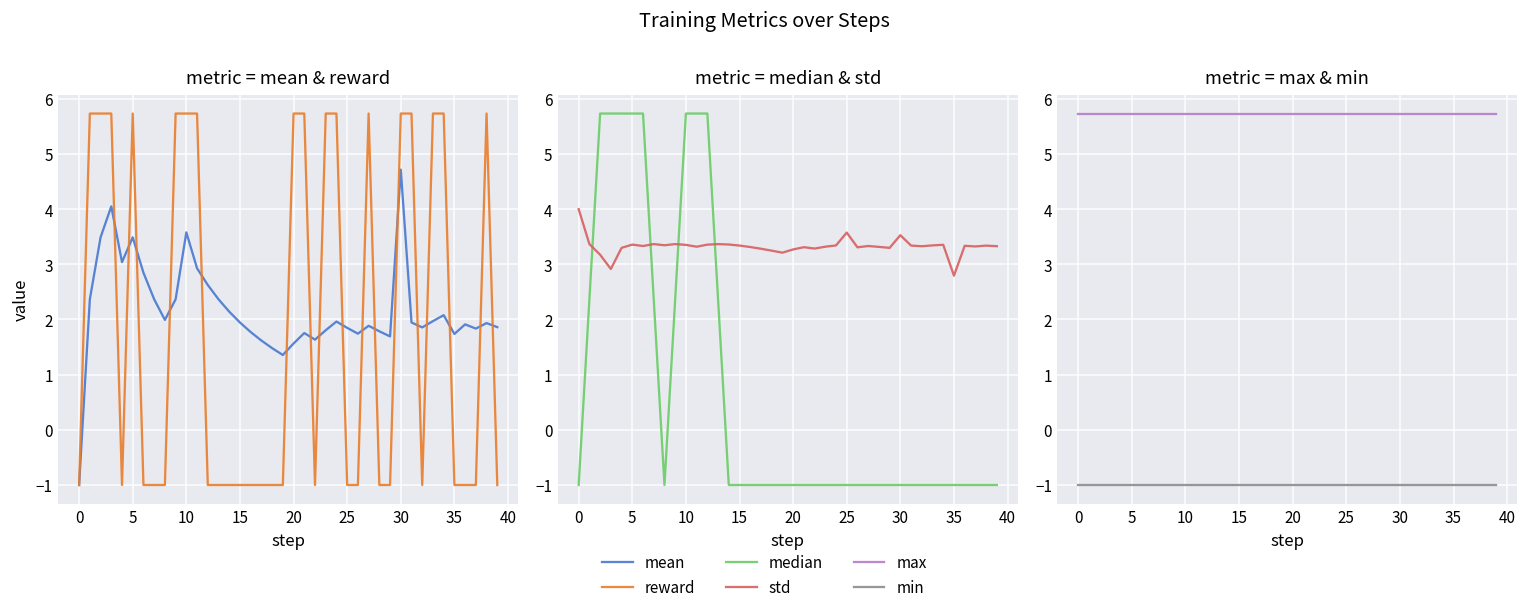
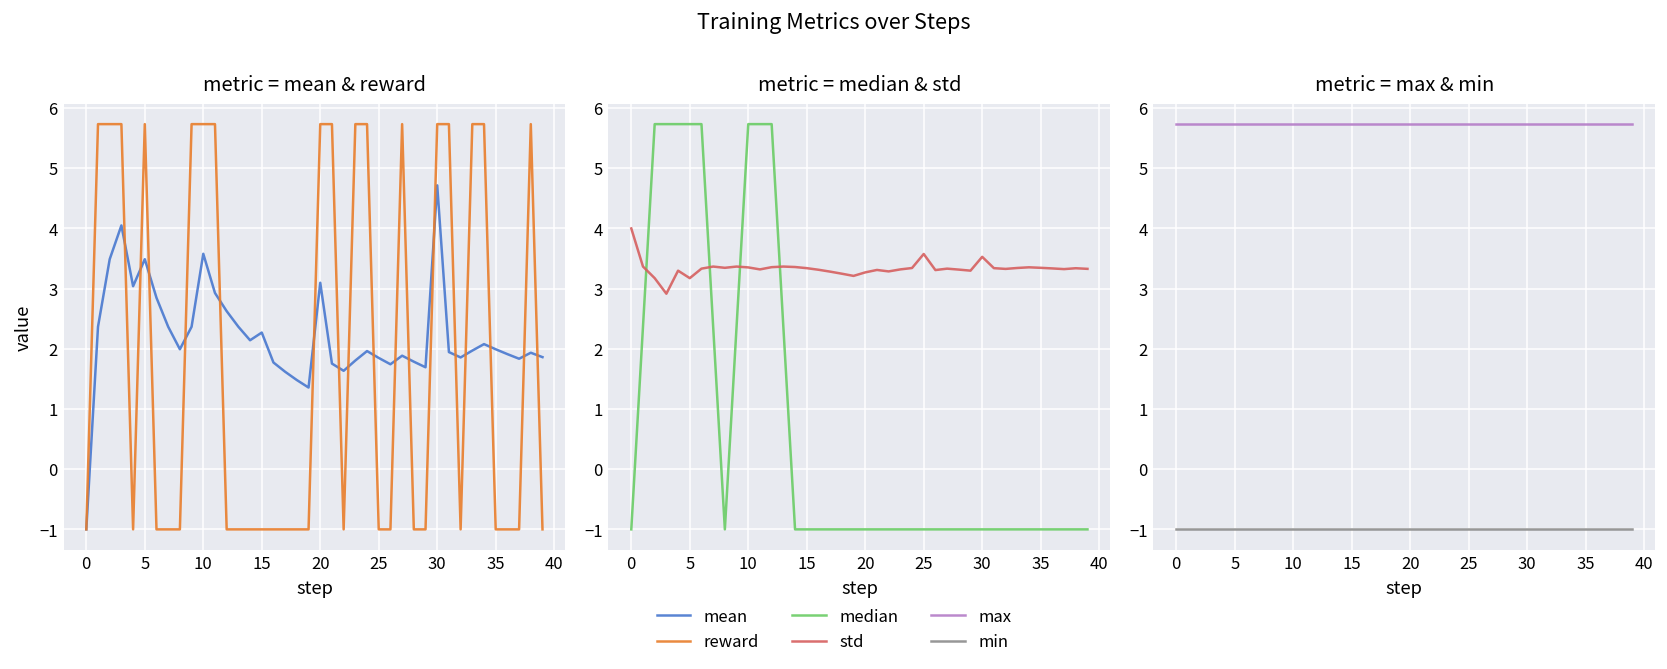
metric = mean & reward, mean, 15: 1.9 -> 2.3
metric = mean & reward, mean, 20: 1.6 -> 3.1
metric = mean & reward, mean, 35: 1.7 -> 2.0
metric = median & std, std, 5: 3.4 -> 3.2
metric = median & std, std, 35: 2.8 -> 3.3
